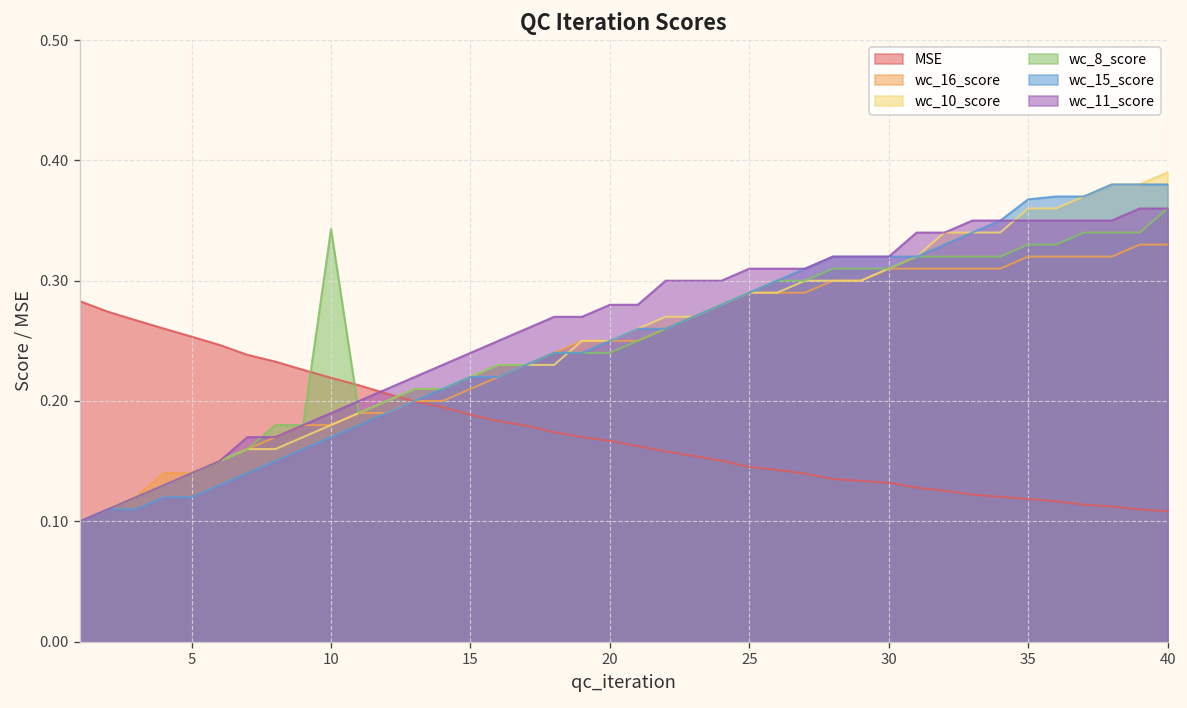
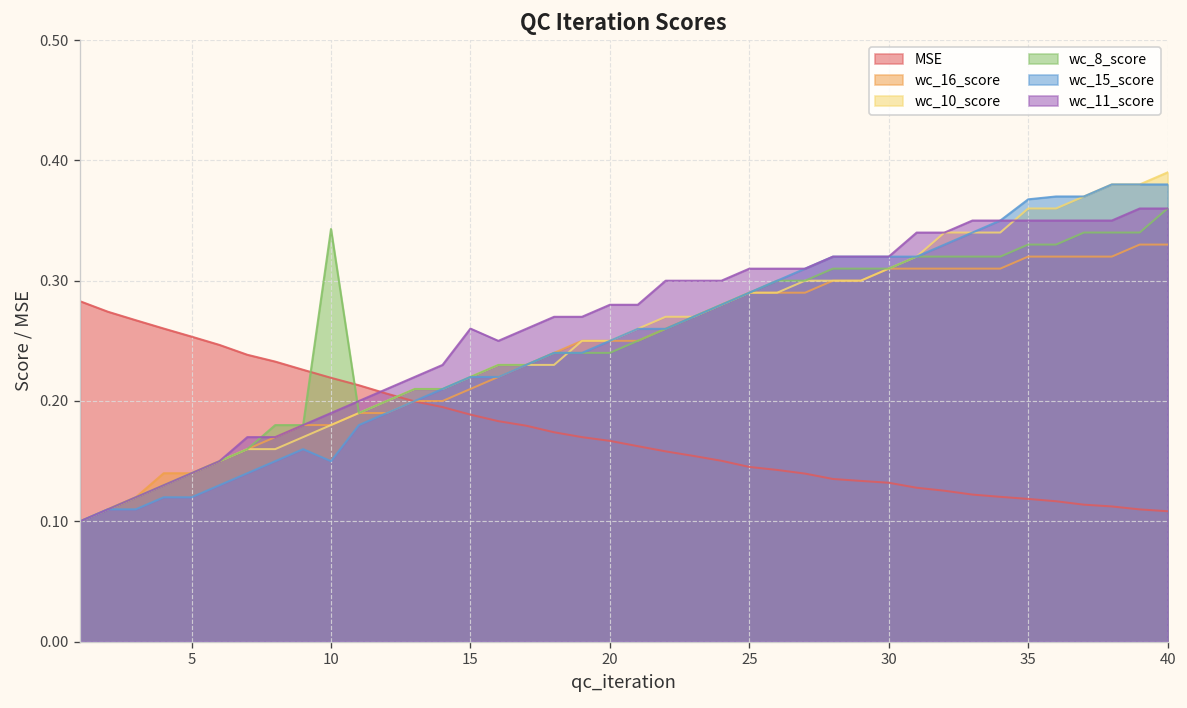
wc_15_score, 10: 0.17 -> 0.15
wc_11_score, 15: 0.240 -> 0.260
